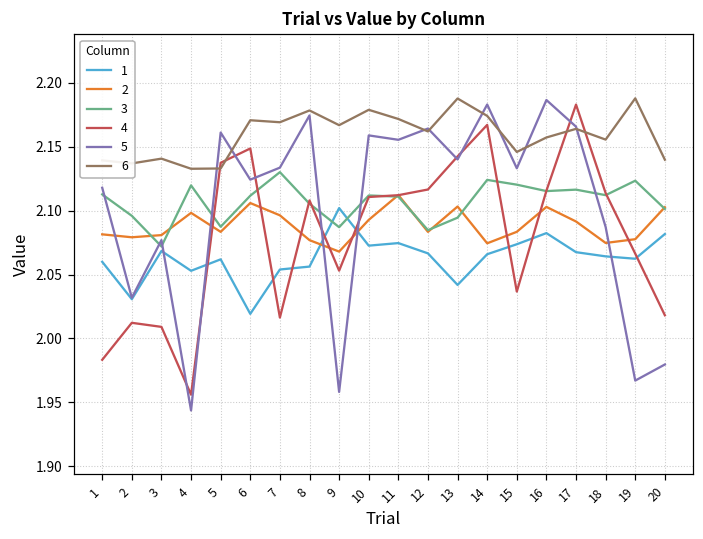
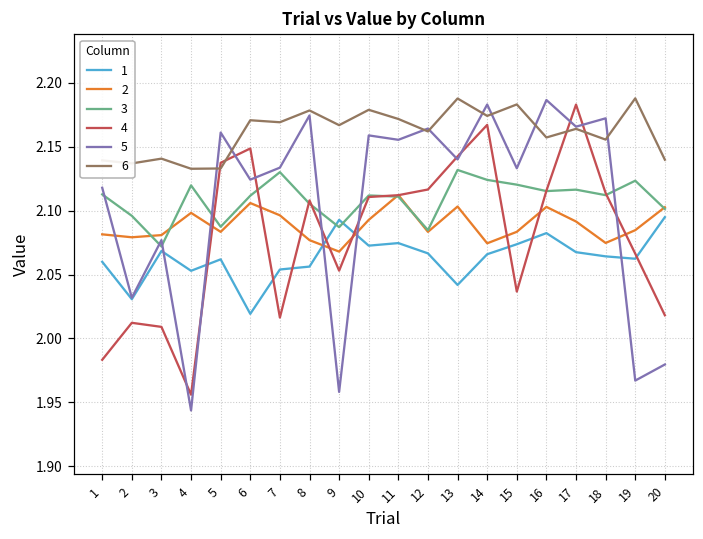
1, 9: 2.102 -> 2.093
3, 13: 2.095 -> 2.132
6, 15: 2.146 -> 2.183
5, 18: 2.087 -> 2.172
2, 19: 2.078 -> 2.085
1, 20: 2.082 -> 2.095
